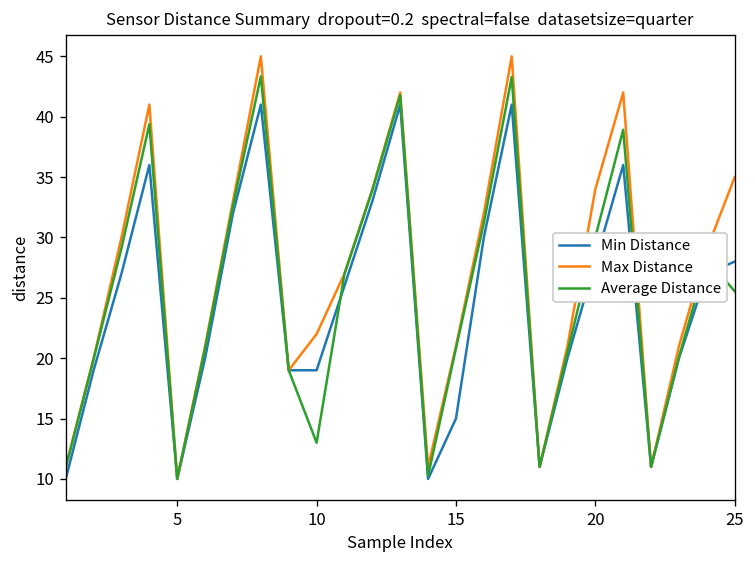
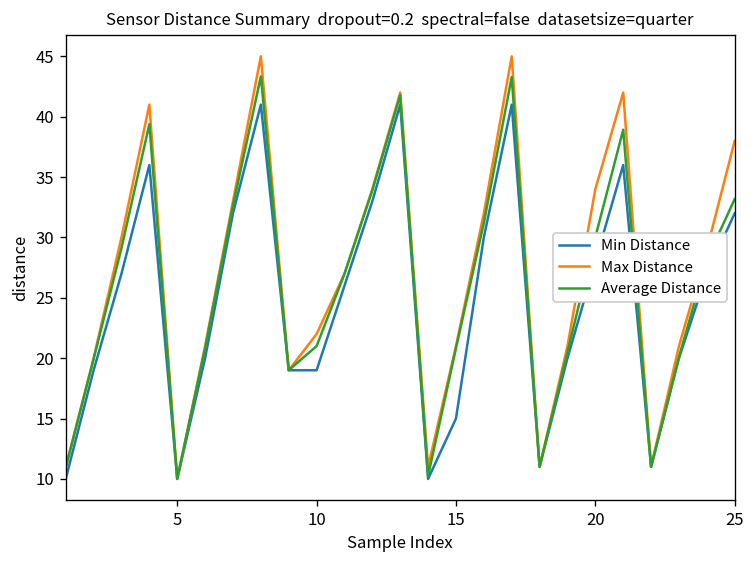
Average Distance, 10: 13 -> 21
Min Distance, 25: 28 -> 32
Max Distance, 25: 35 -> 38
Average Distance, 25: 25.6 -> 33.2
